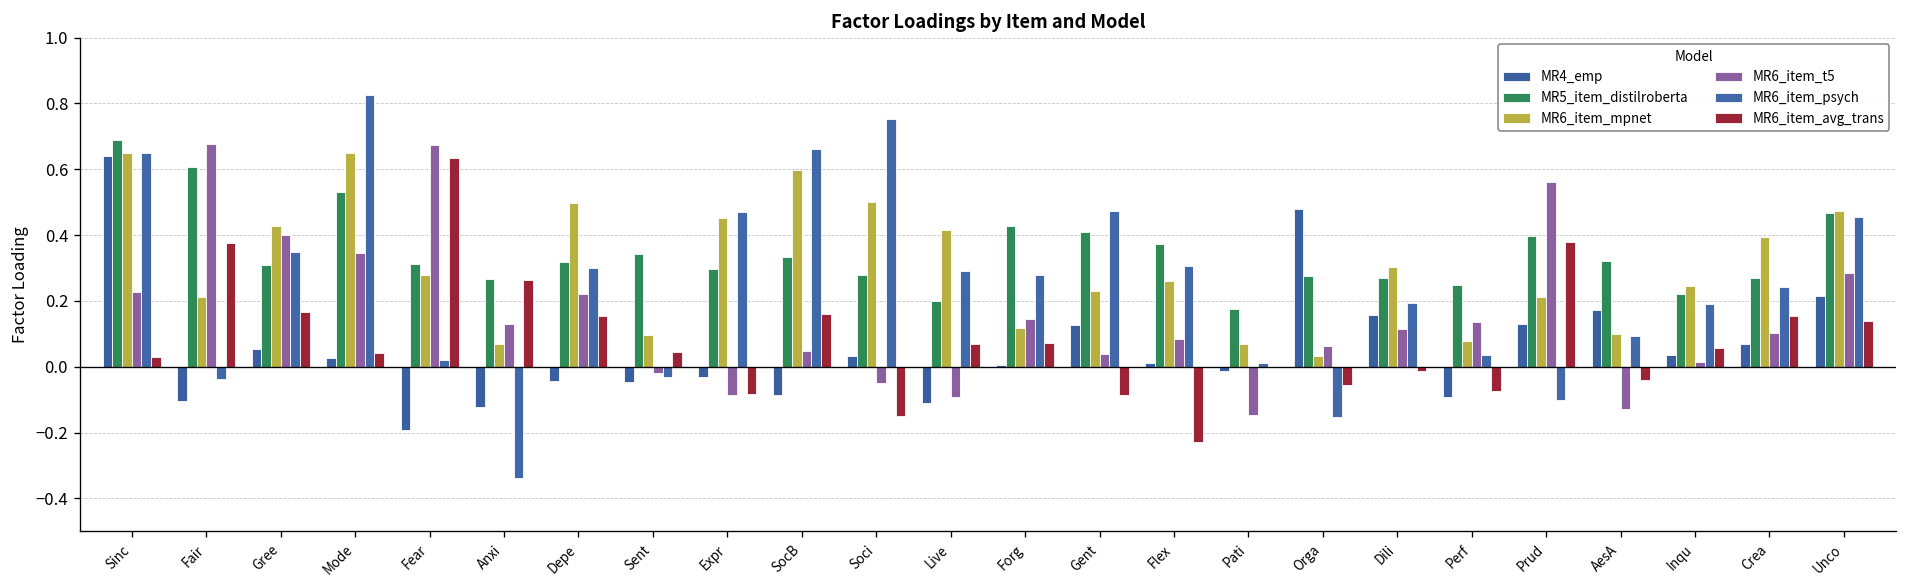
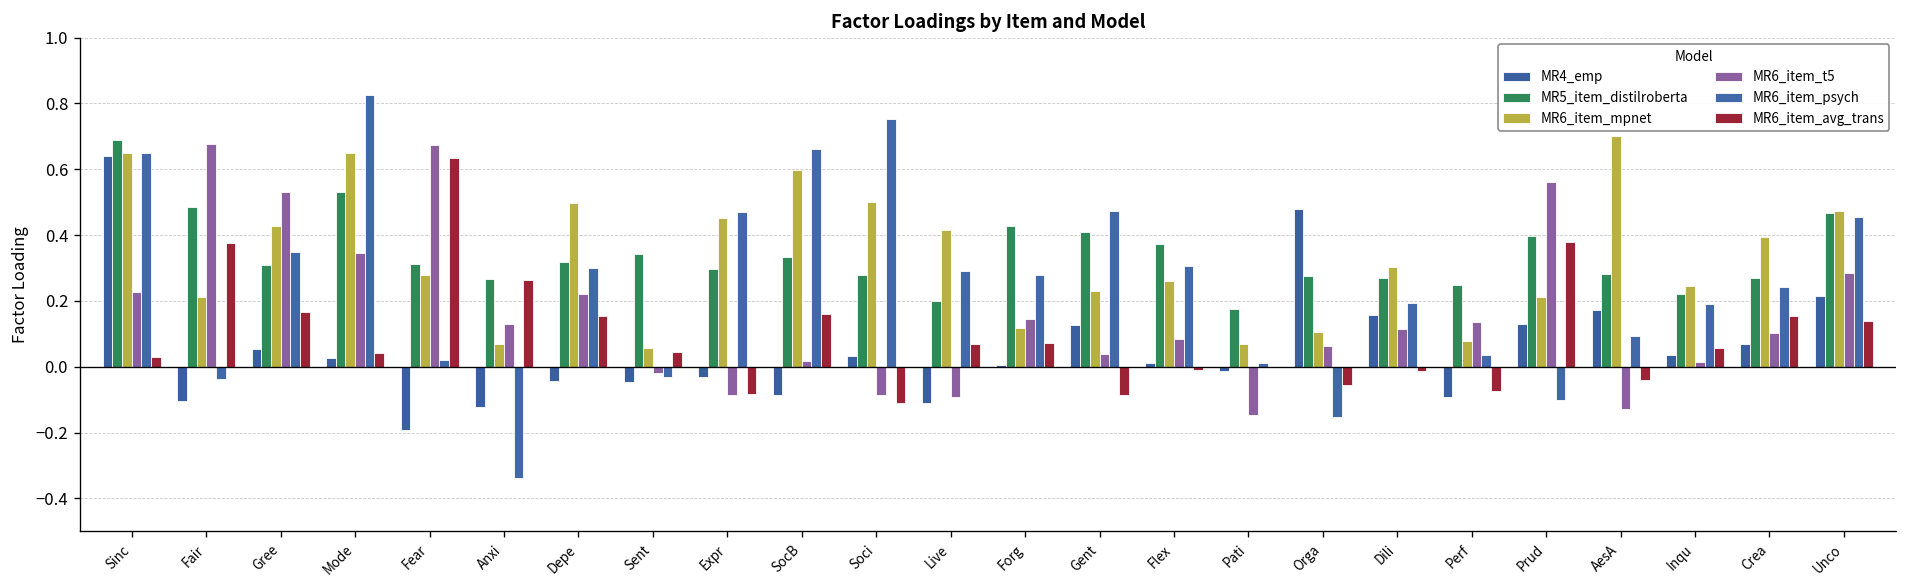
MR5_item_distilroberta, Fair: 0.61 -> 0.49
MR6_item_t5, Gree: 0.40 -> 0.53
MR6_item_mpnet, Sent: 0.10 -> 0.06
MR6_item_t5, SocB: 0.05 -> 0.02
MR6_item_t5, Soci: -0.05 -> -0.09
MR6_item_avg_trans, Soci: -0.15 -> -0.11
MR6_item_avg_trans, Flex: -0.23 -> -0.01
MR6_item_mpnet, Orga: 0.03 -> 0.11
MR5_item_distilroberta, AesA: 0.32 -> 0.28
MR6_item_mpnet, AesA: 0.1 -> 0.7
